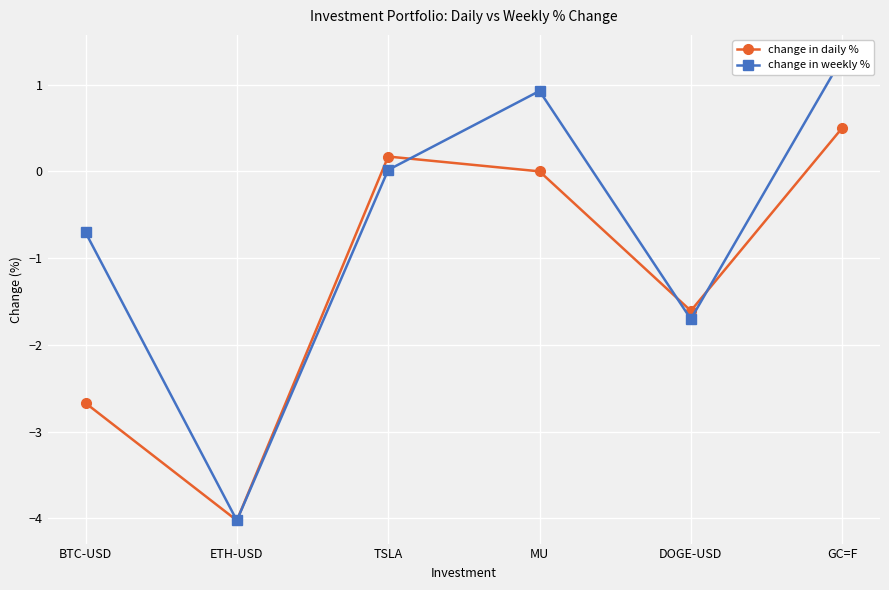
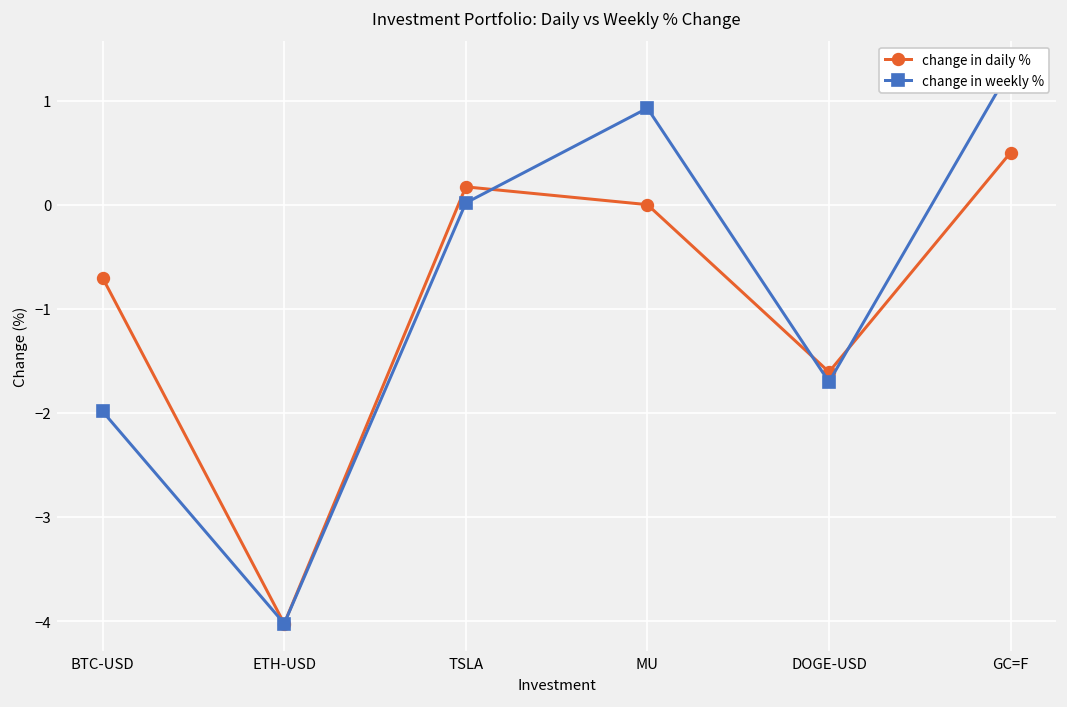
change in daily %, BTC-USD: -2.7 -> -0.7
change in weekly %, BTC-USD: -0.7 -> -2.0
